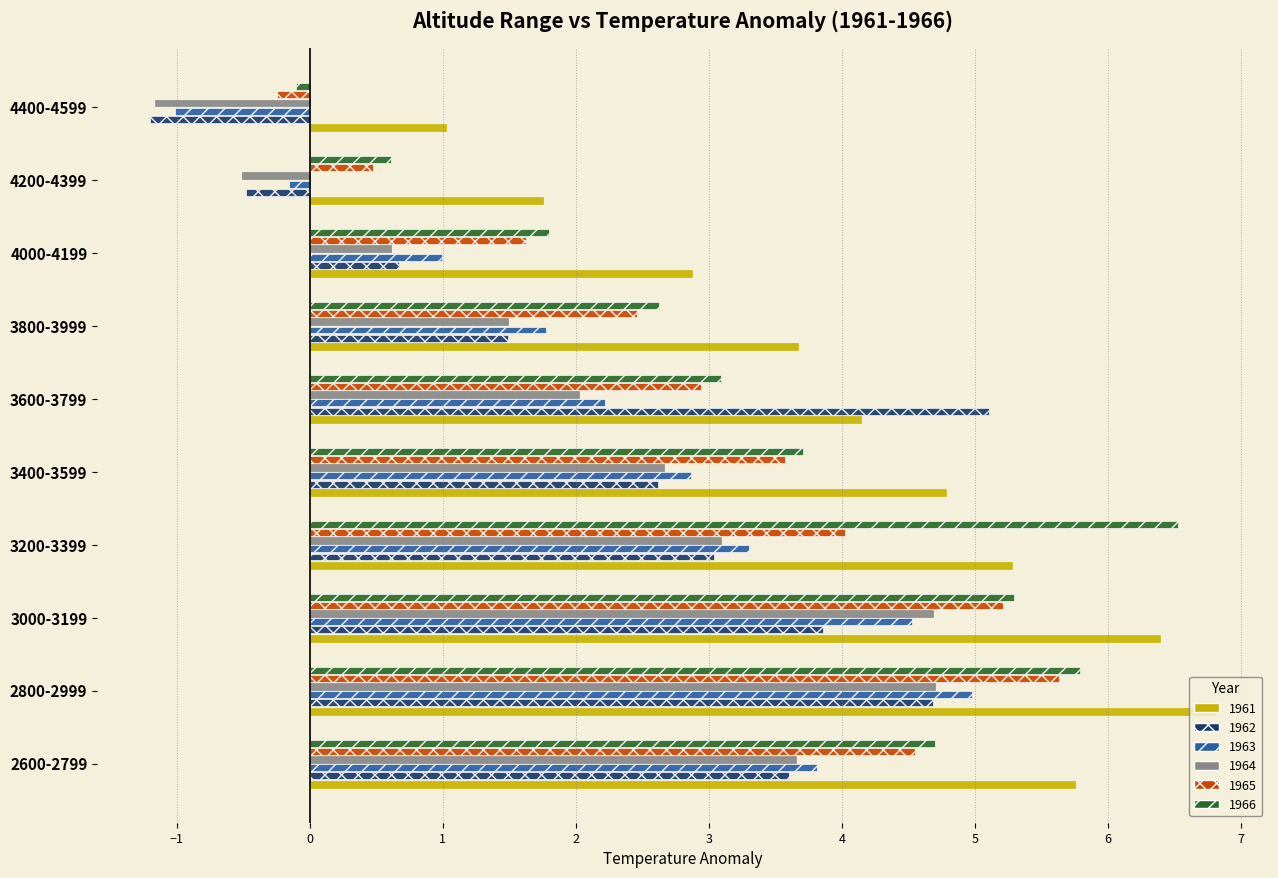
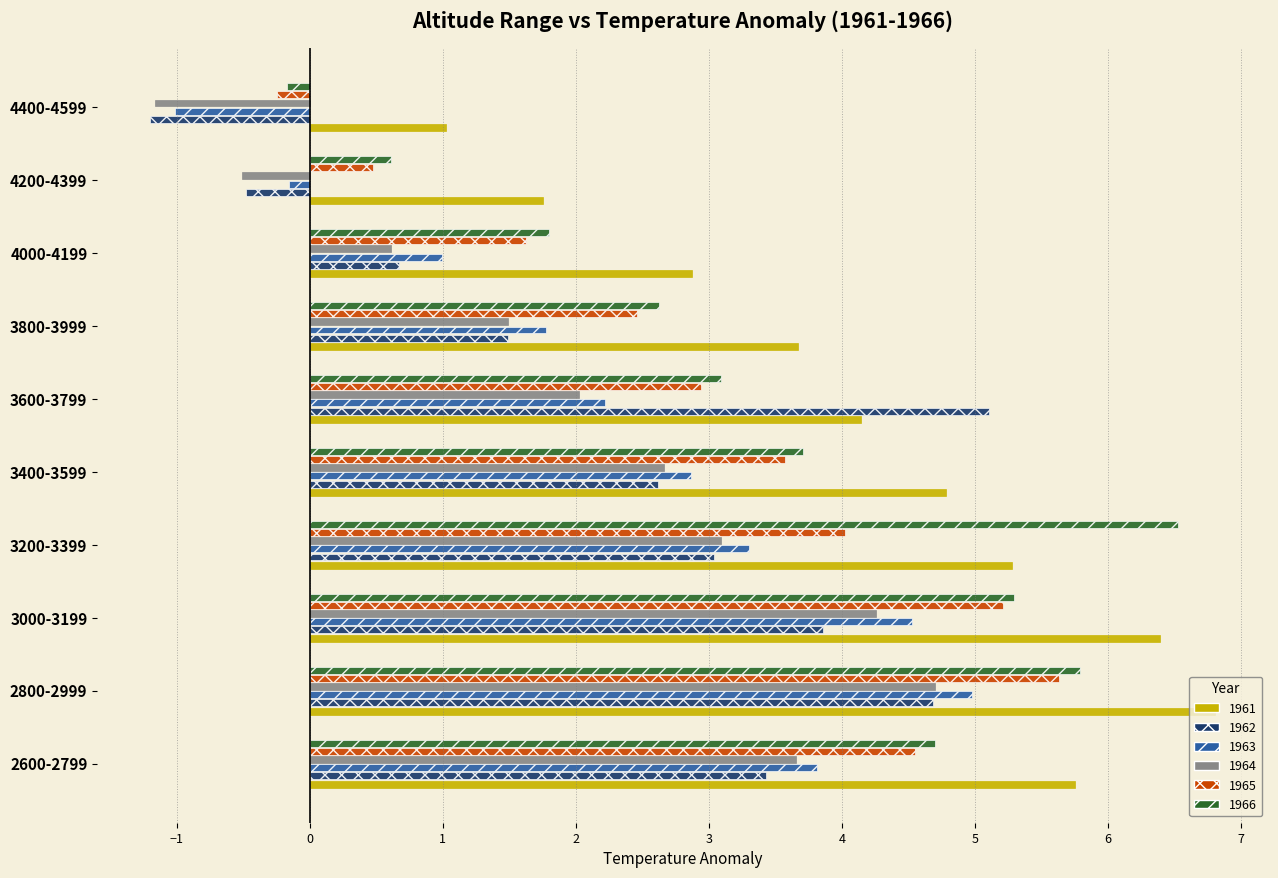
1966, 4400-4599: -0.11 -> -0.17
1964, 3000-3199: 4.68 -> 4.26
1962, 2600-2799: 3.60 -> 3.43
